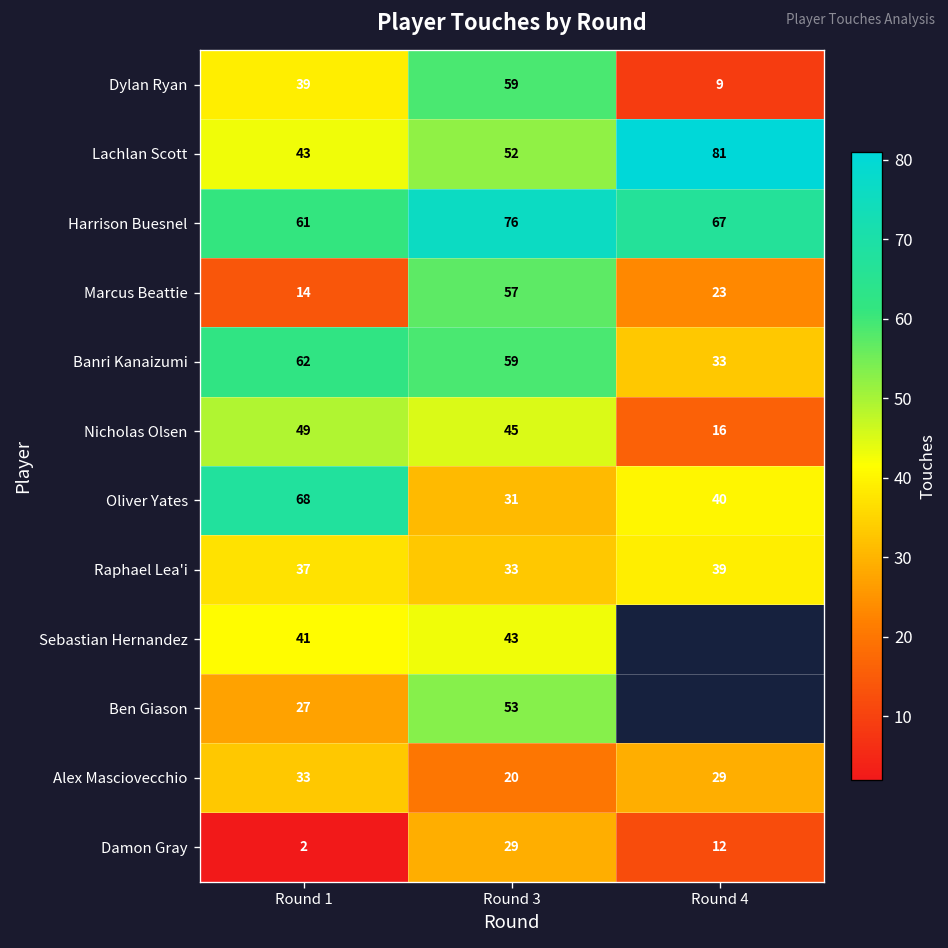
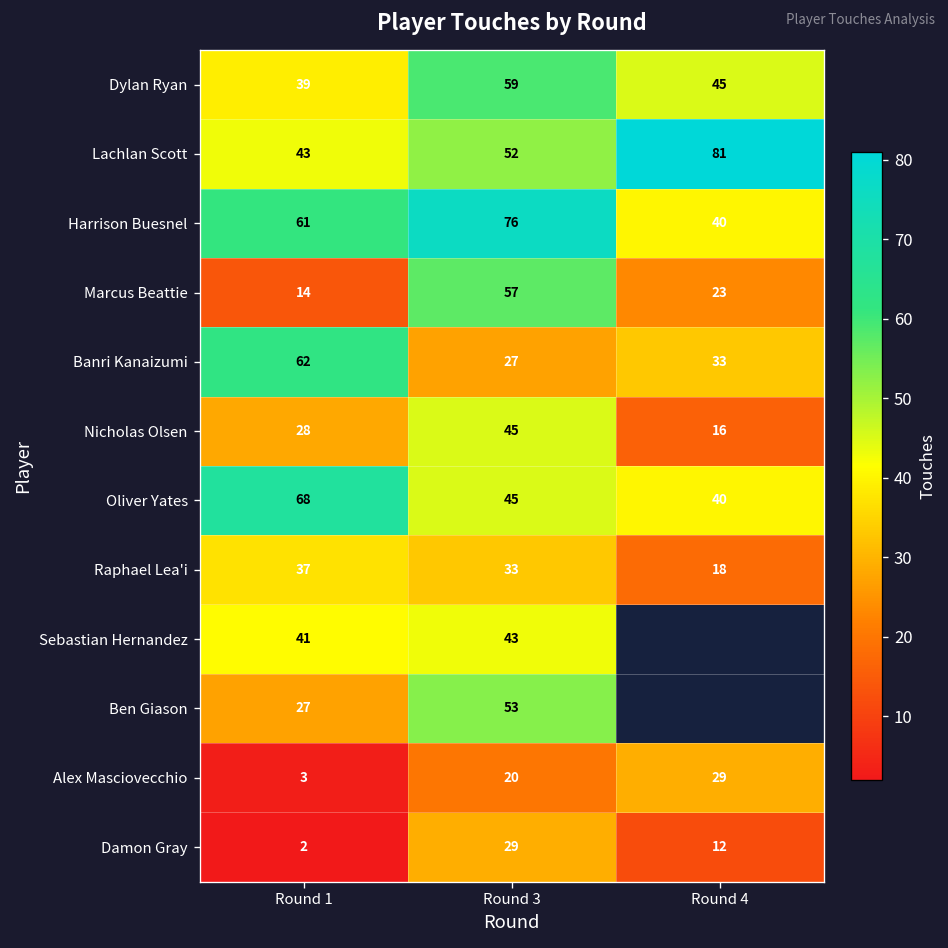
Dylan Ryan, Round 4: 9 -> 45
Harrison Buesnel, Round 4: 67 -> 40
Banri Kanaizumi, Round 3: 59 -> 27
Nicholas Olsen, Round 1: 49 -> 28
Oliver Yates, Round 3: 31 -> 45
Raphael Lea'i, Round 4: 39 -> 18
Alex Masciovecchio, Round 1: 33 -> 3
